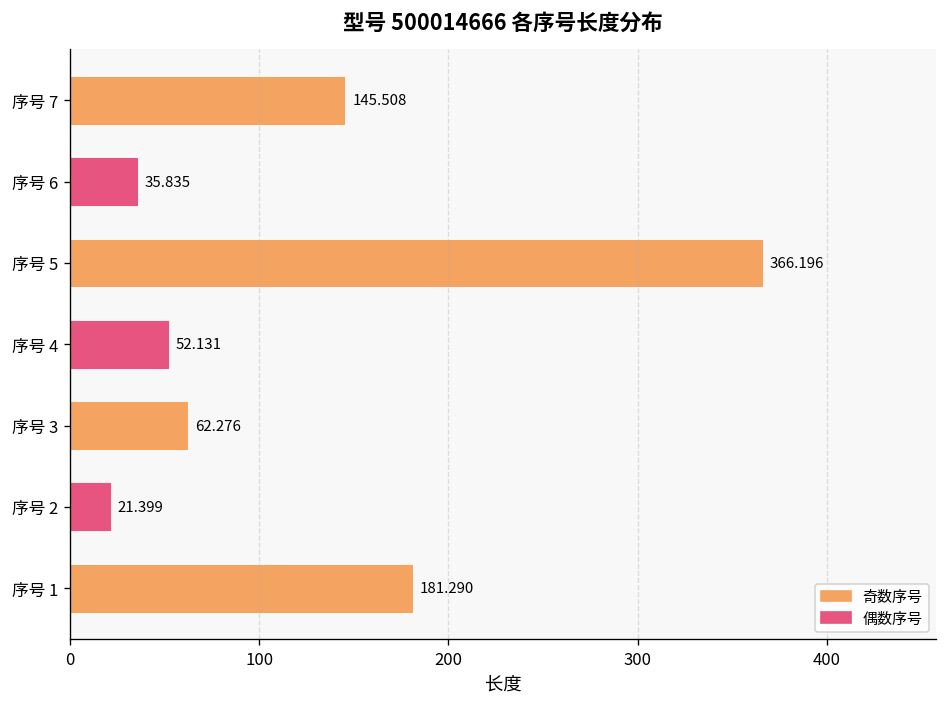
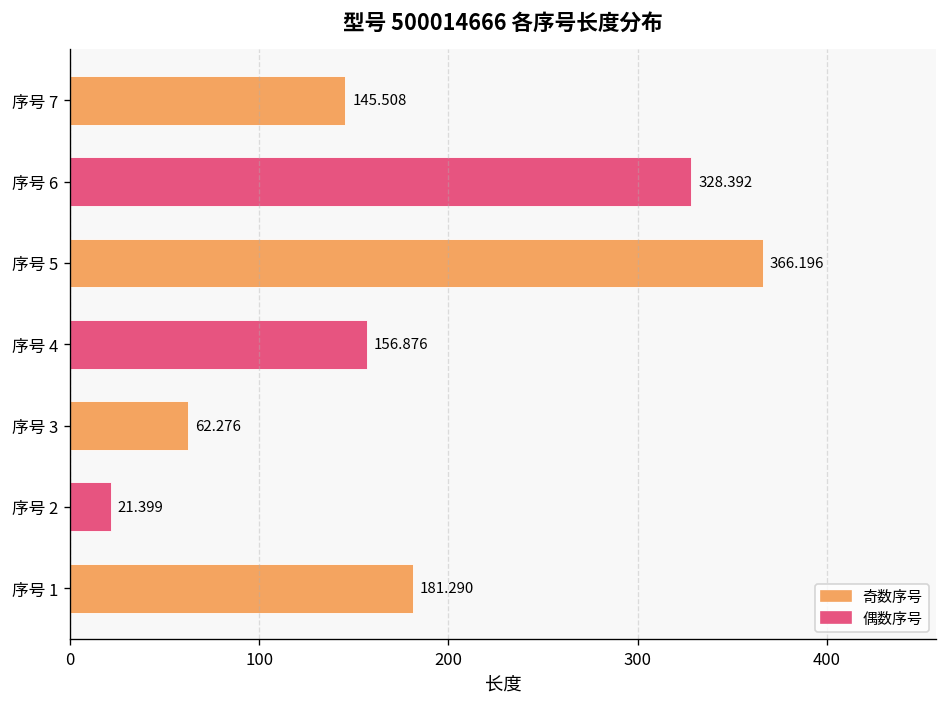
序号 6: 35.835 -> 328.392
序号 4: 52.131 -> 156.876
